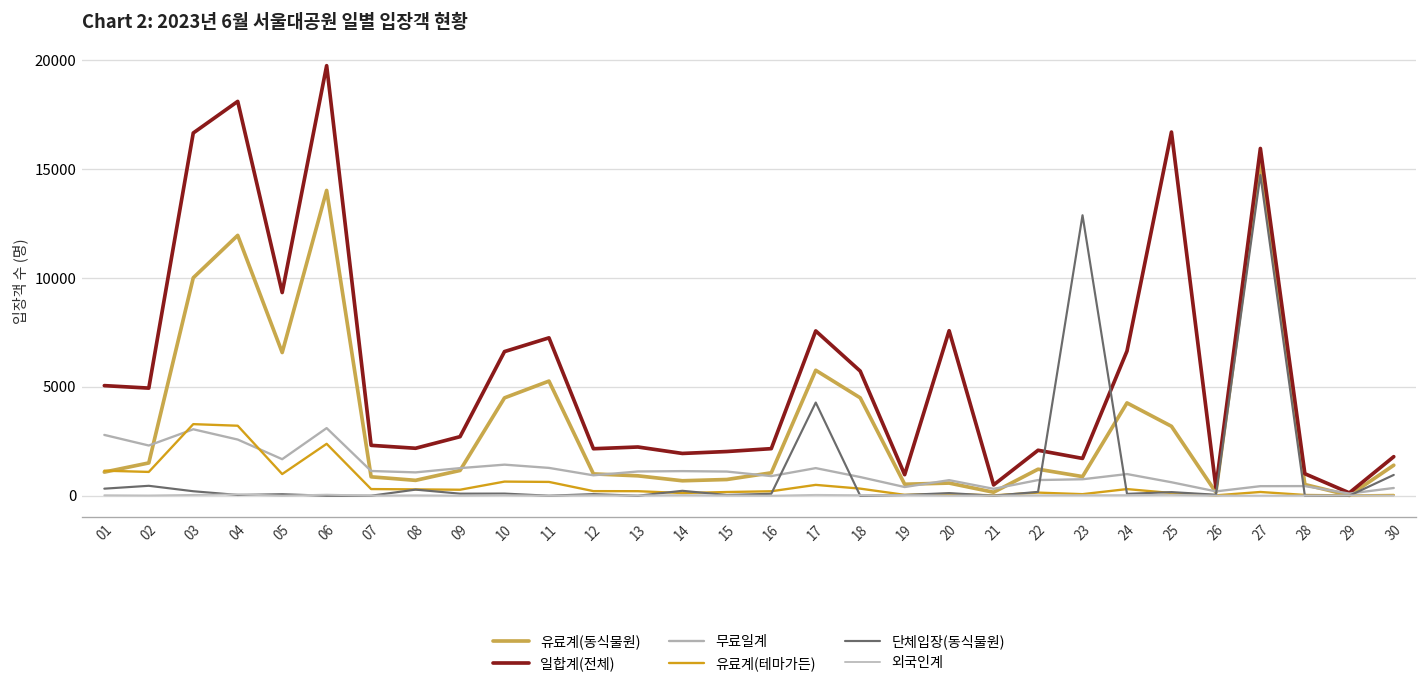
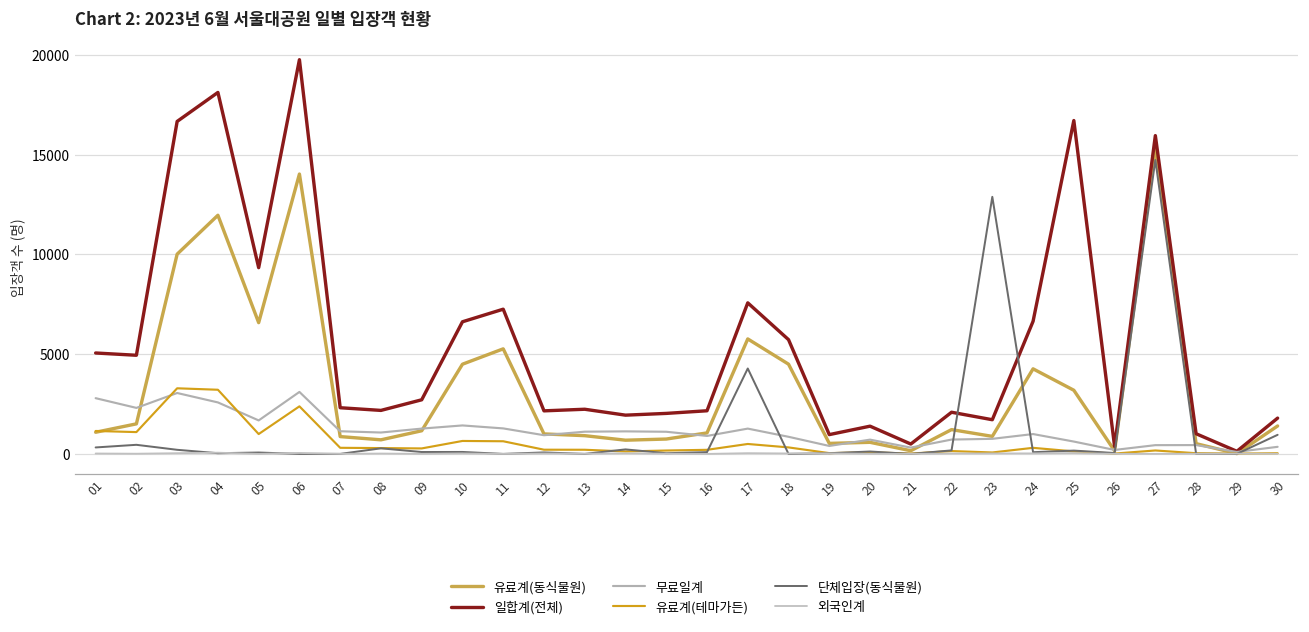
일합계(전체), 20: 7600 -> 1400
